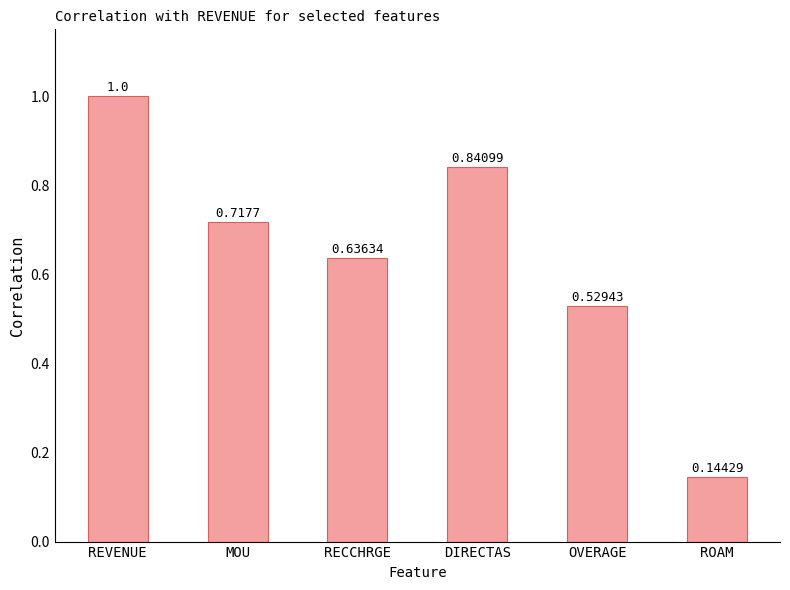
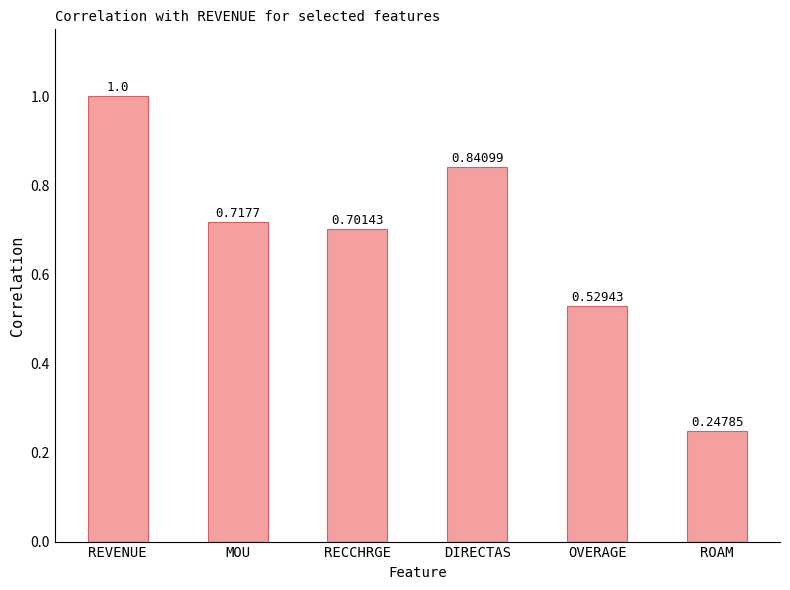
RECCHRGE: 0.63634 -> 0.70143
ROAM: 0.14429 -> 0.24785
